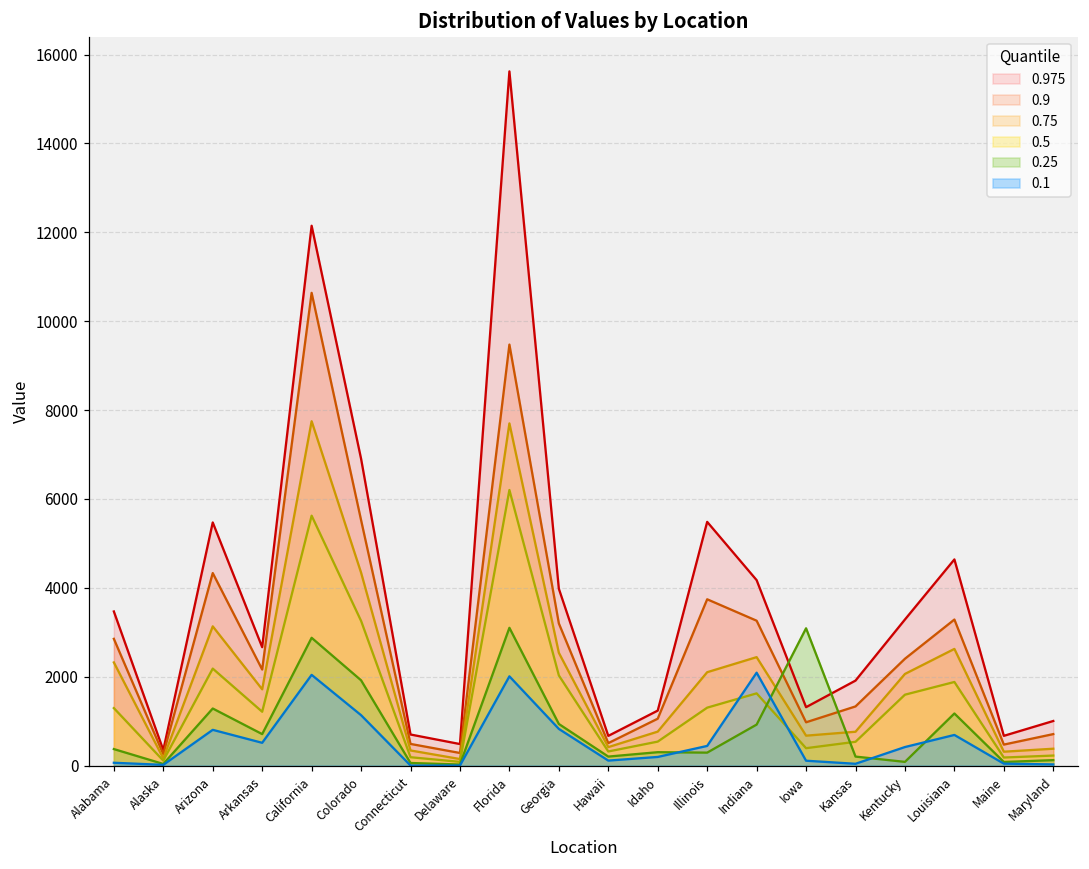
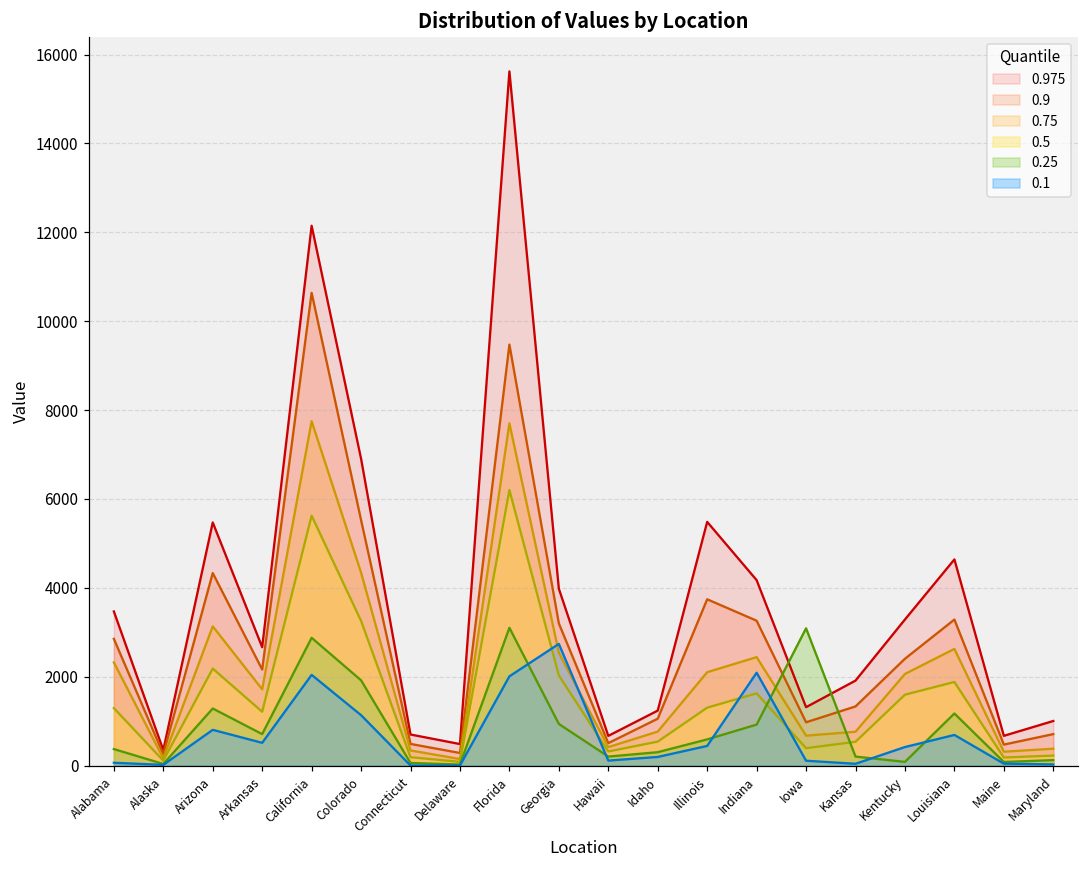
0.1, Georgia: 800 -> 2700
0.25, Illinois: 300 -> 600
